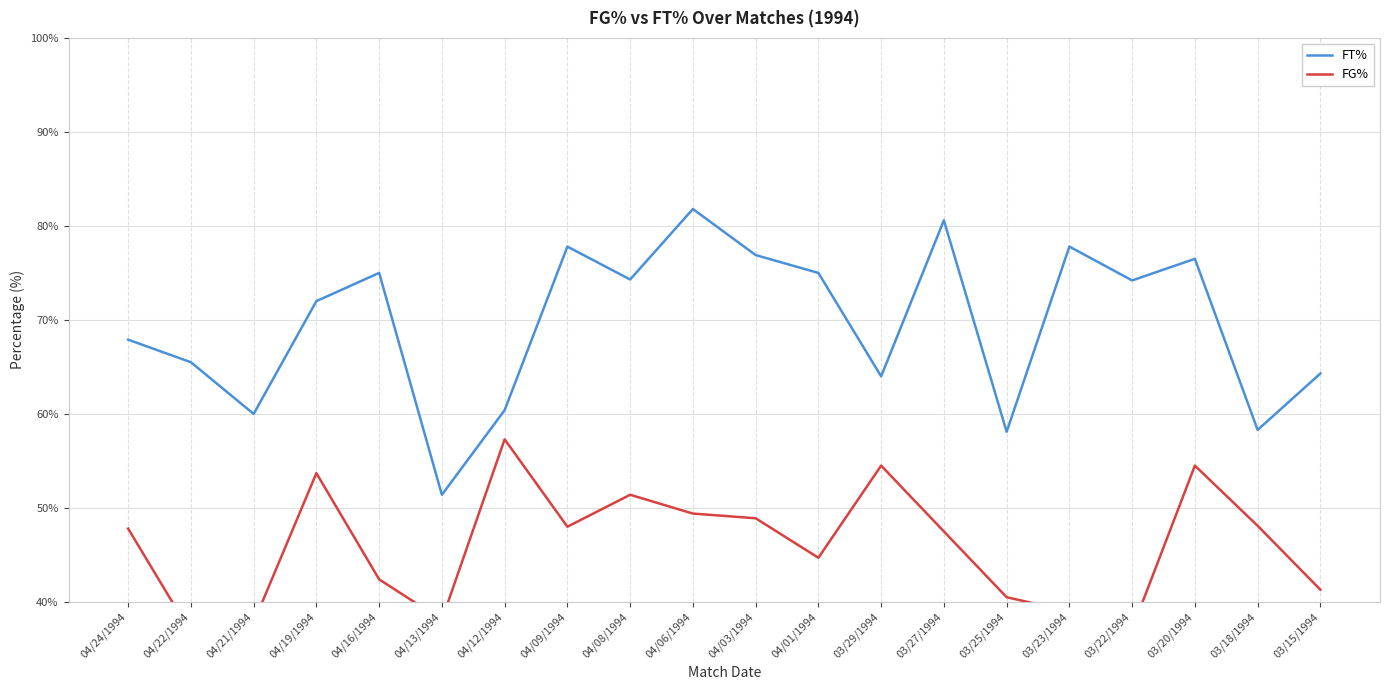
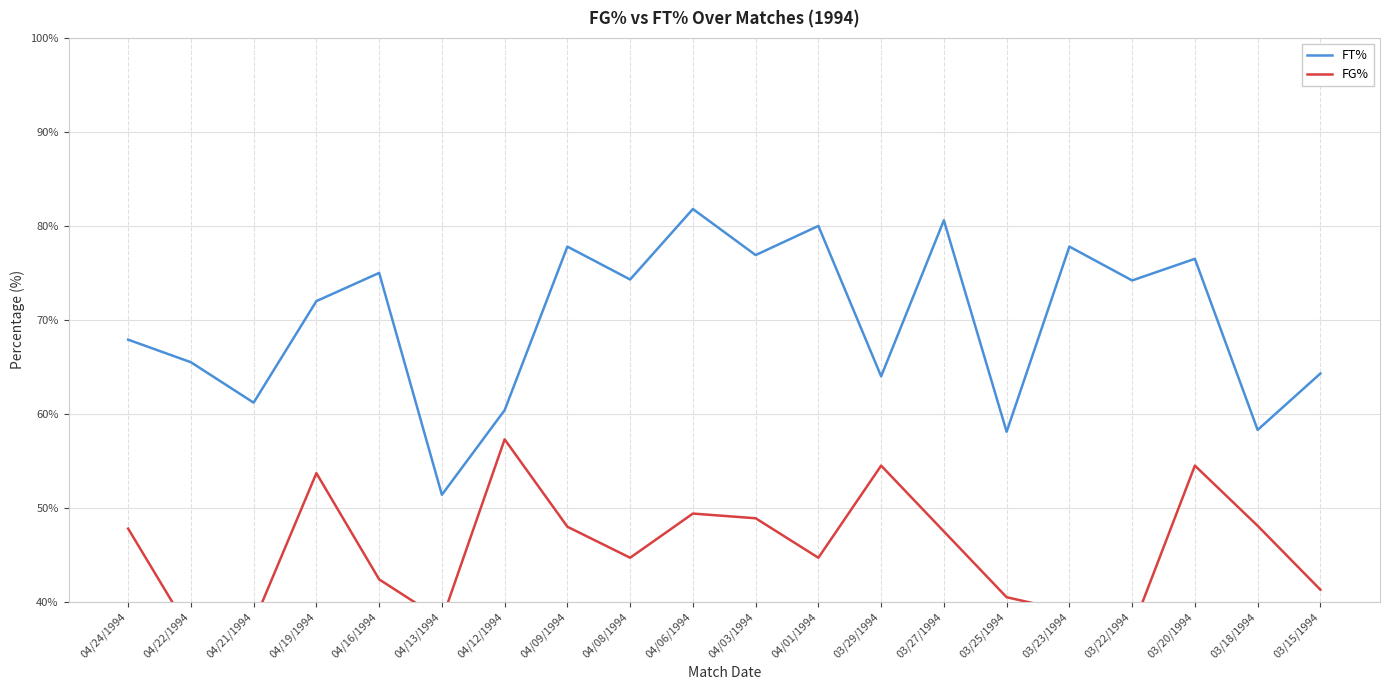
FT%, 04/21/1994: 60% -> 61%
FG%, 04/08/1994: 51% -> 45%
FT%, 04/01/1994: 75% -> 80%
